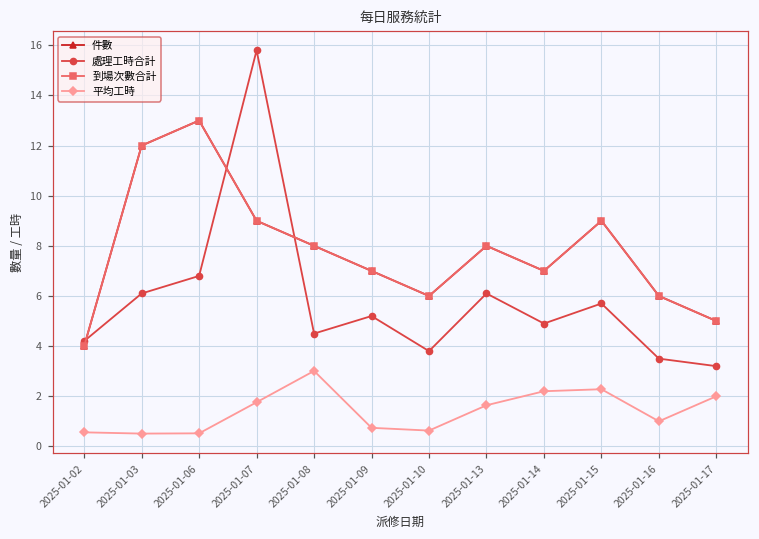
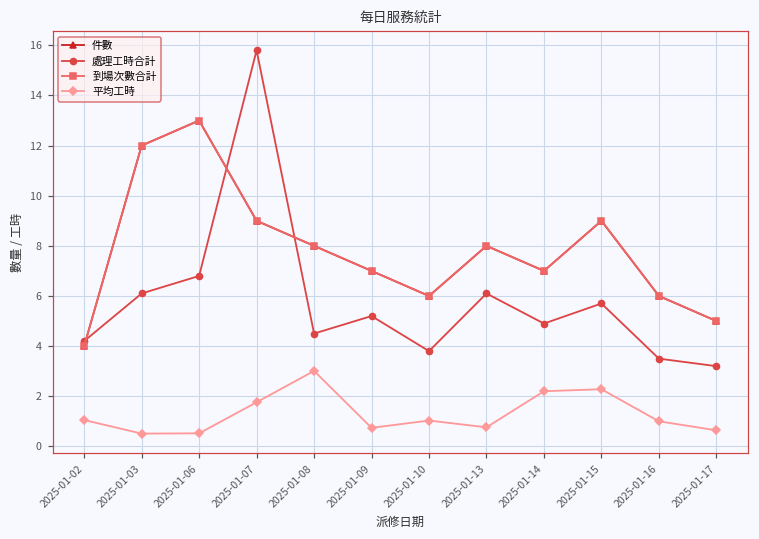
平均工時, 2025-01-02: 0.6 -> 1.1
平均工時, 2025-01-10: 0.6 -> 1.0
平均工時, 2025-01-13: 1.6 -> 0.8
平均工時, 2025-01-17: 2.0 -> 0.6
